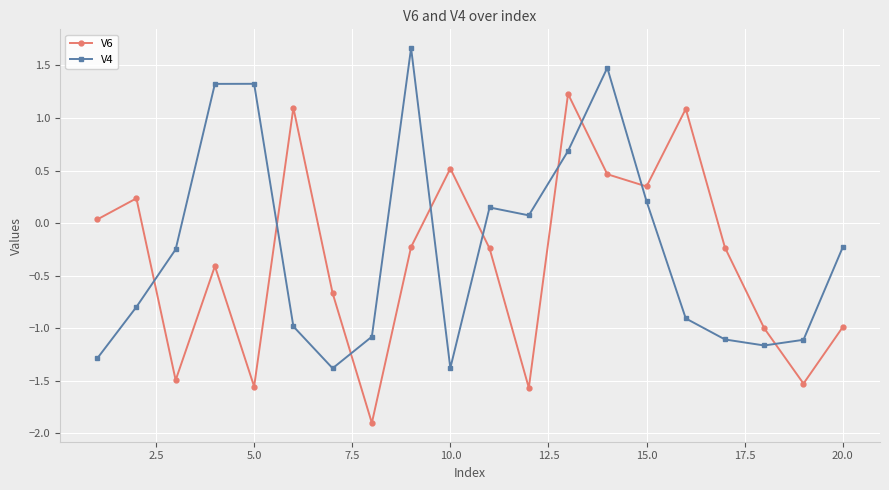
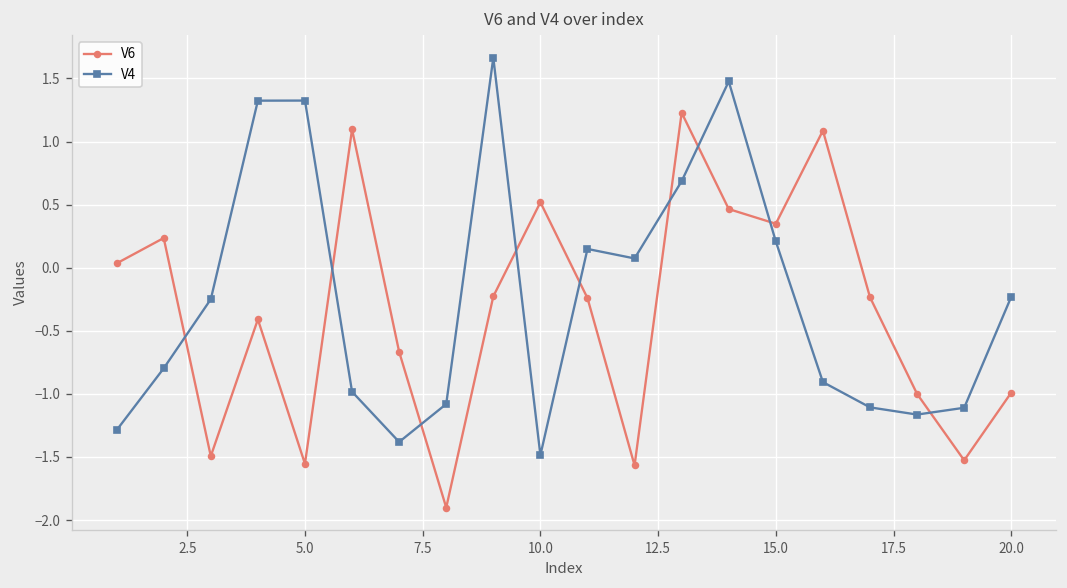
V4, 10.0: -1.38 -> -1.49
